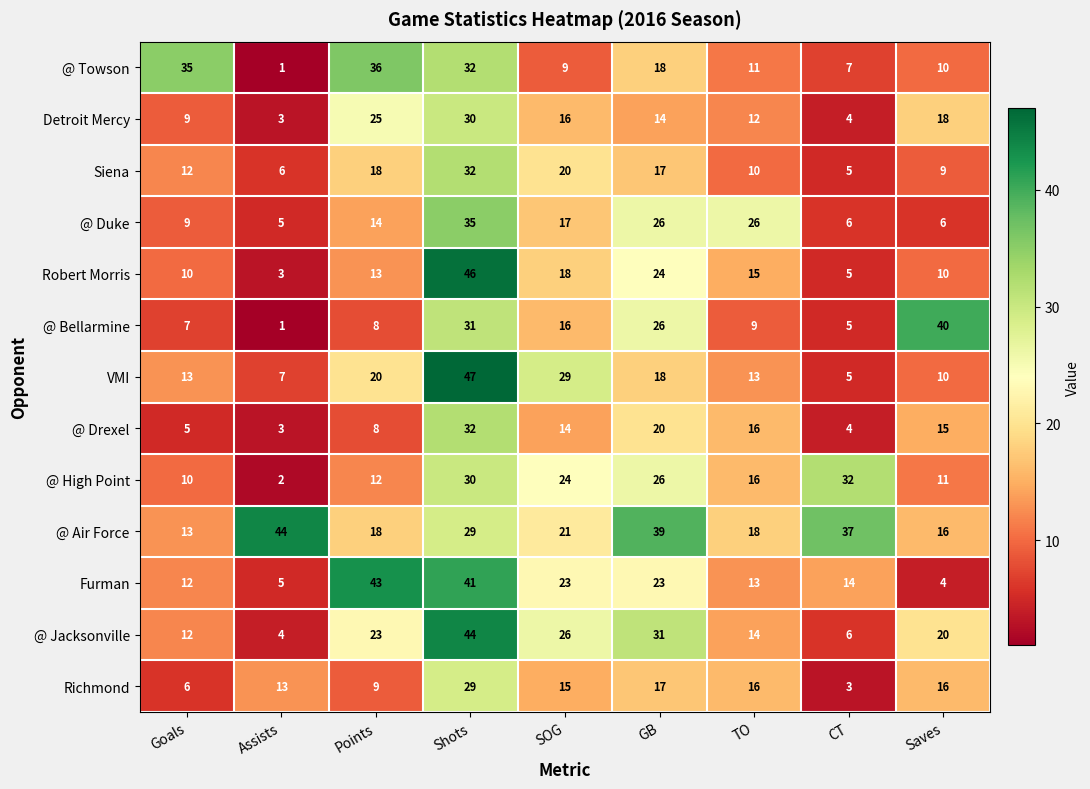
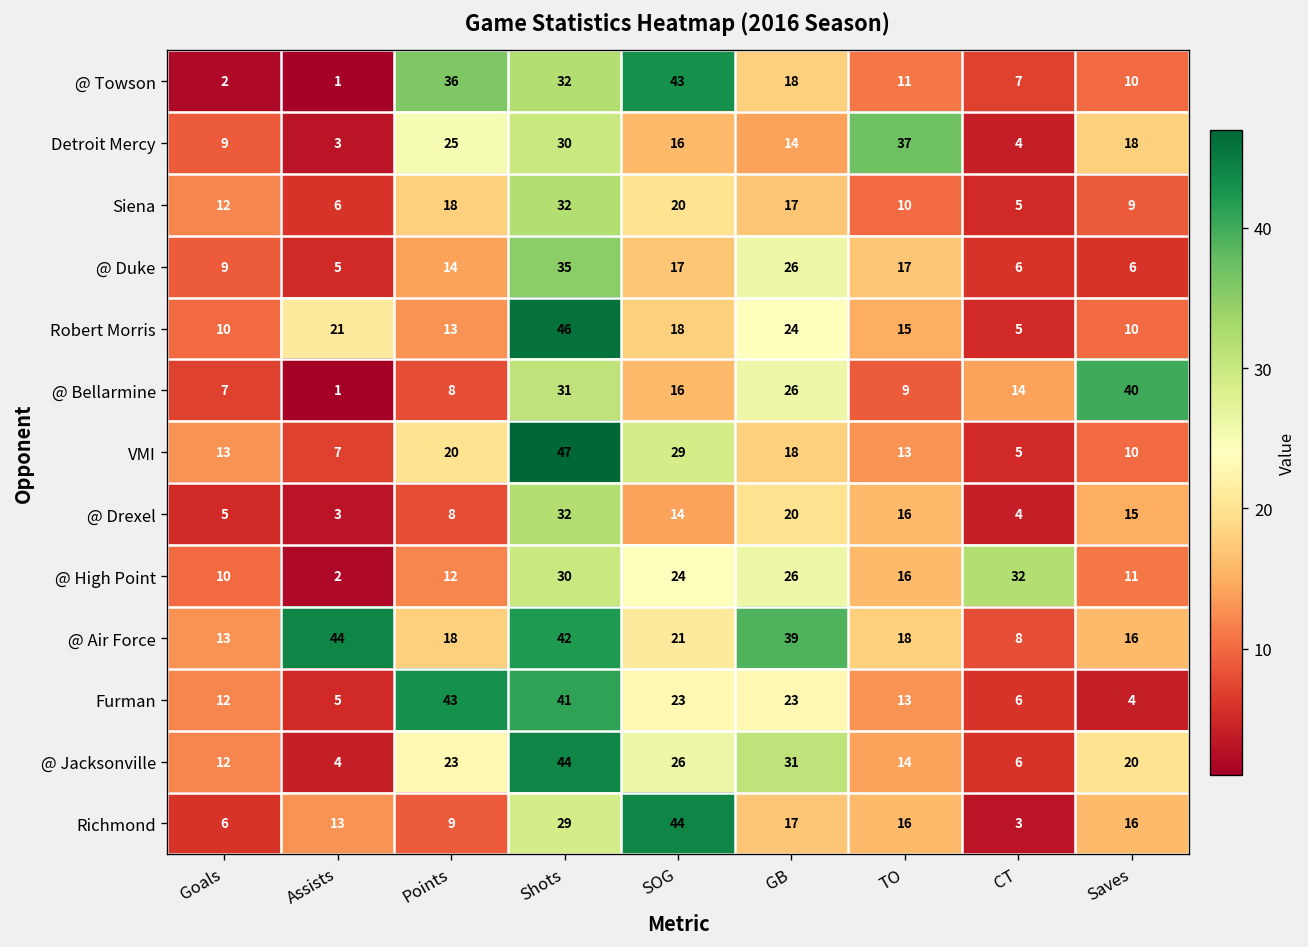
@ Towson, Goals: 35 -> 2
@ Towson, SOG: 9 -> 43
Detroit Mercy, TO: 12 -> 37
@ Duke, TO: 26 -> 17
Robert Morris, Assists: 3 -> 21
@ Bellarmine, CT: 5 -> 14
@ Air Force, Shots: 29 -> 42
@ Air Force, CT: 37 -> 8
Furman, CT: 14 -> 6
Richmond, SOG: 15 -> 44
